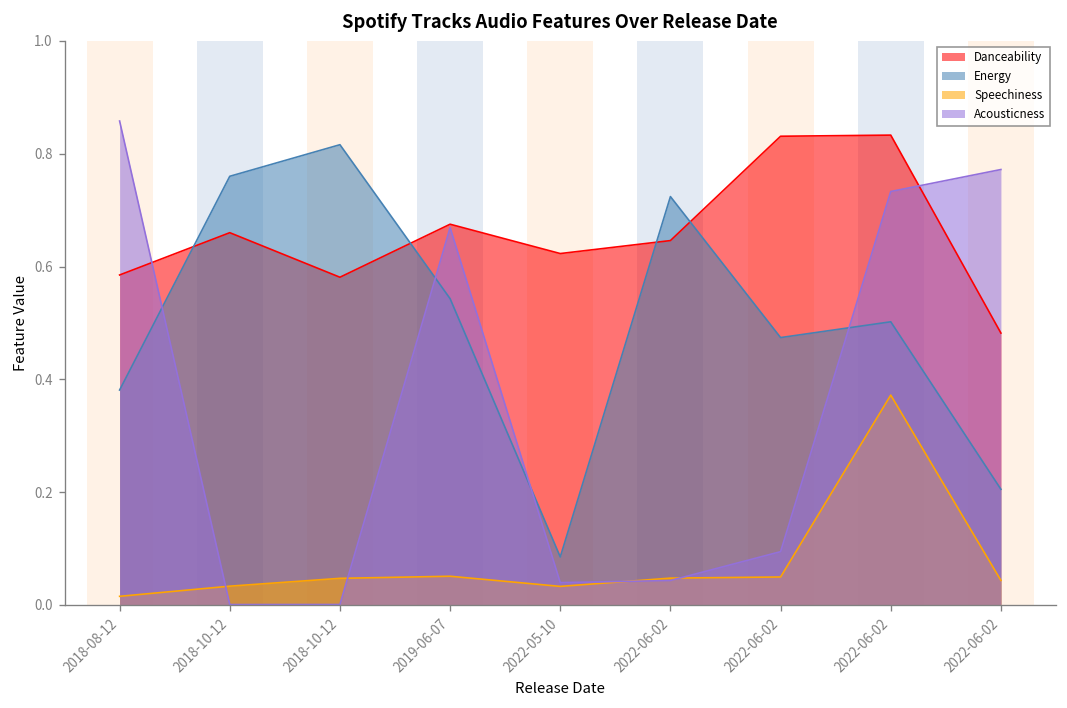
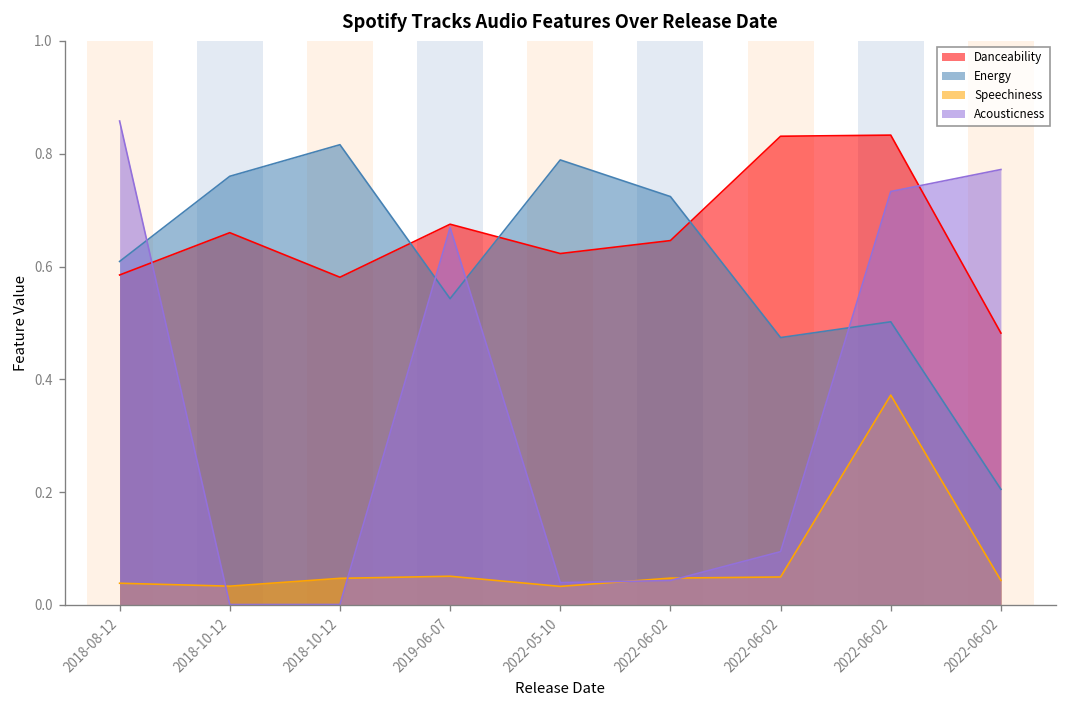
Energy, 2018-08-12: 0.38 -> 0.61
Speechiness, 2018-08-12: 0.02 -> 0.04
Energy, 2022-05-10: 0.09 -> 0.79
